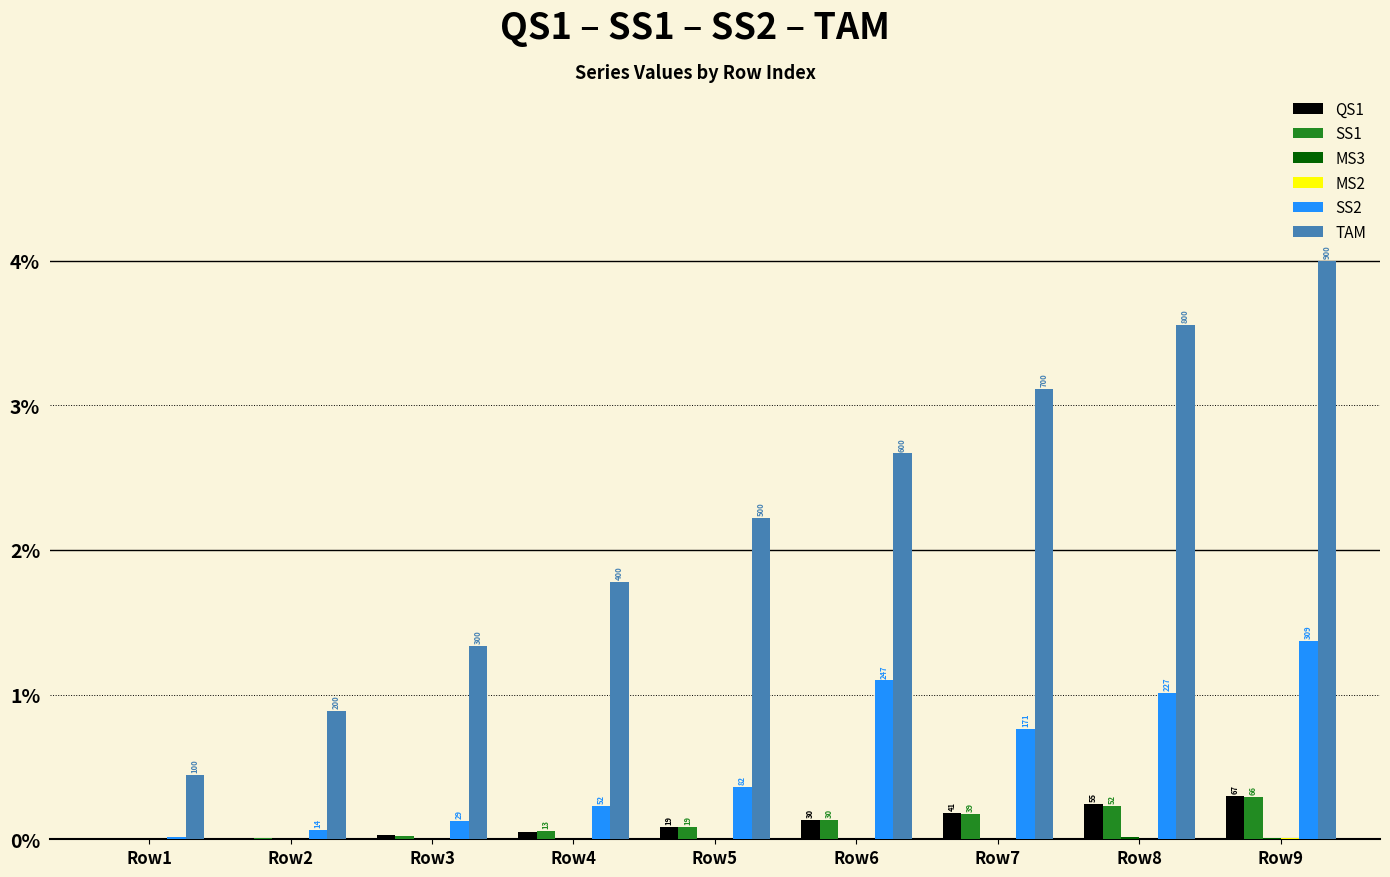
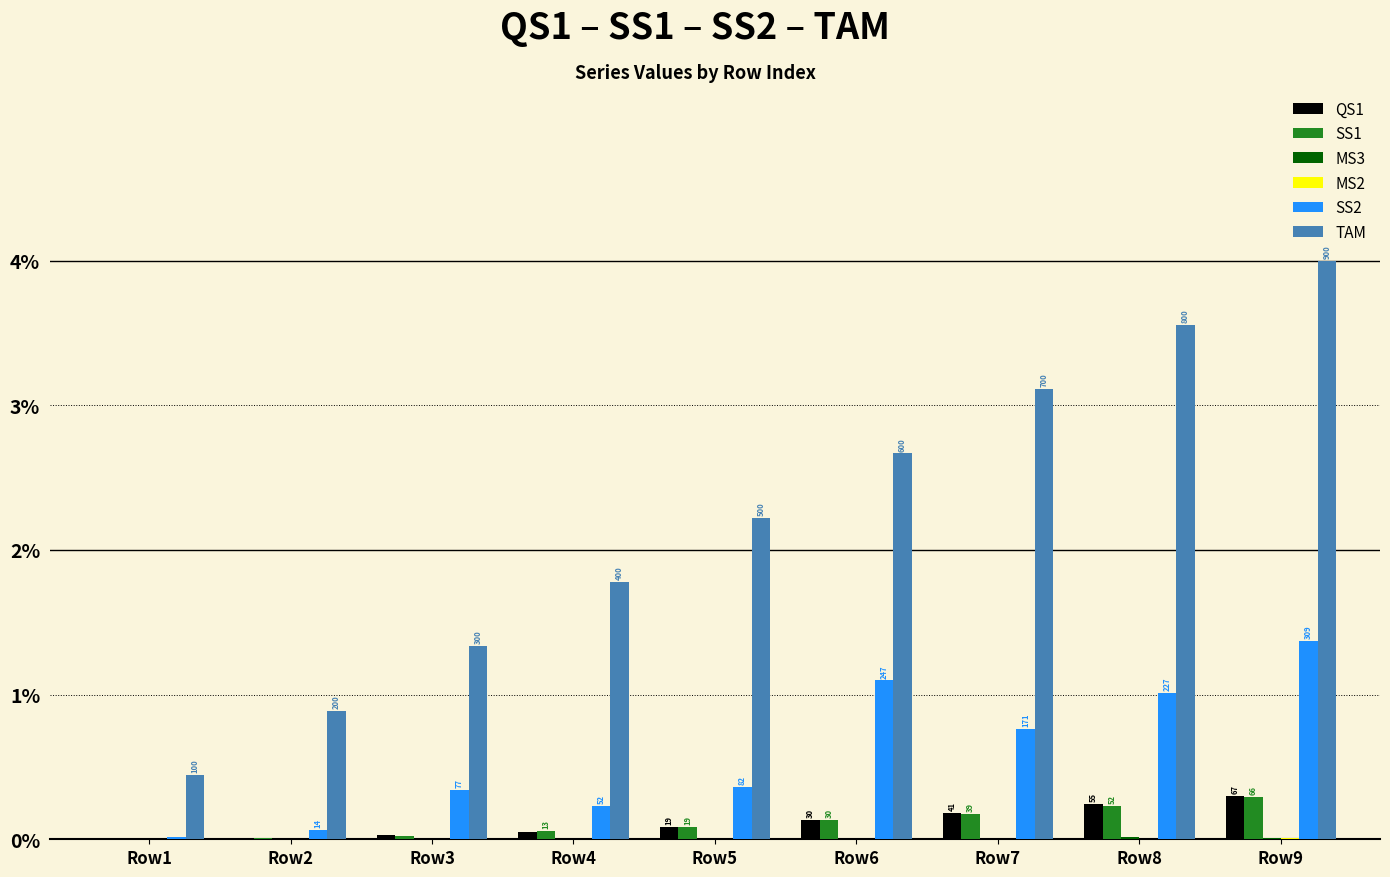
SS2, Row3: 29 -> 77
